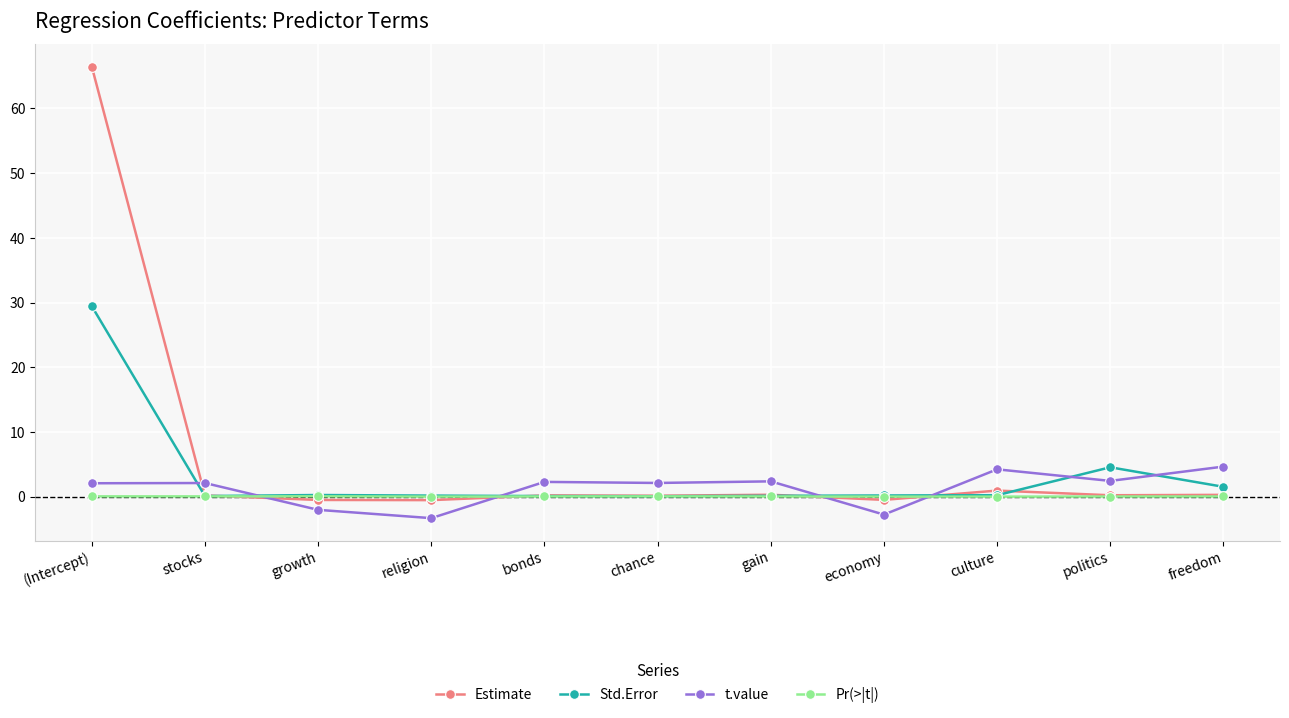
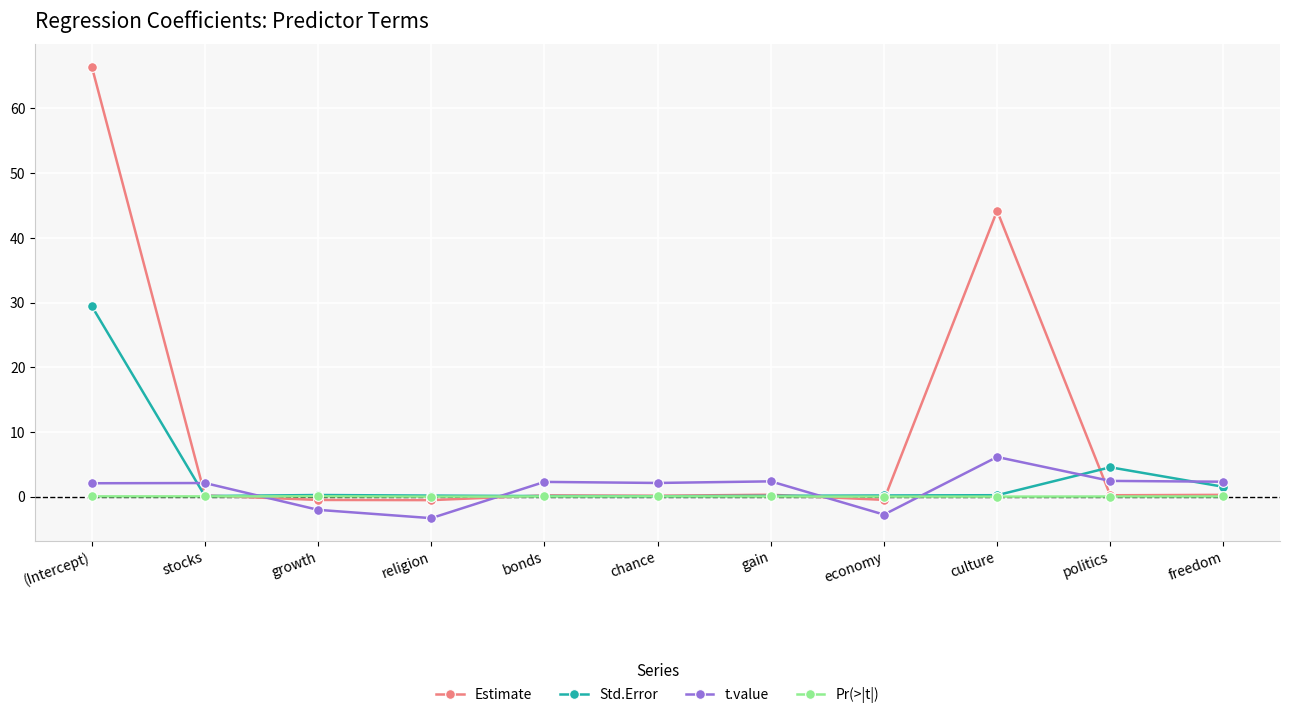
Estimate, culture: 1 -> 44
t.value, culture: 4 -> 6
t.value, freedom: 5 -> 2
